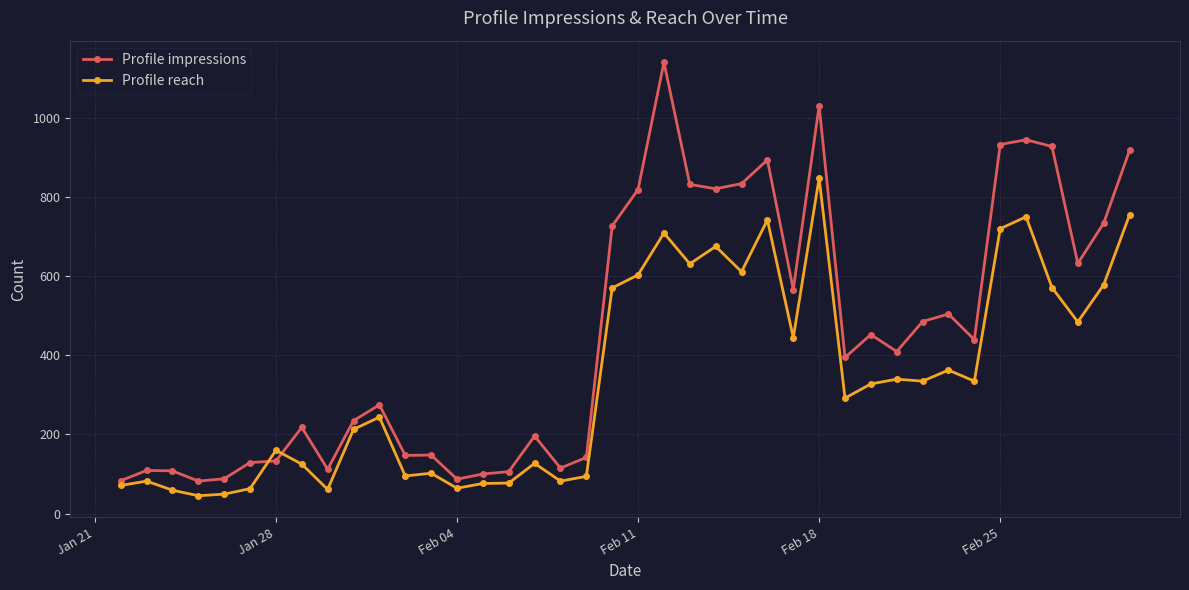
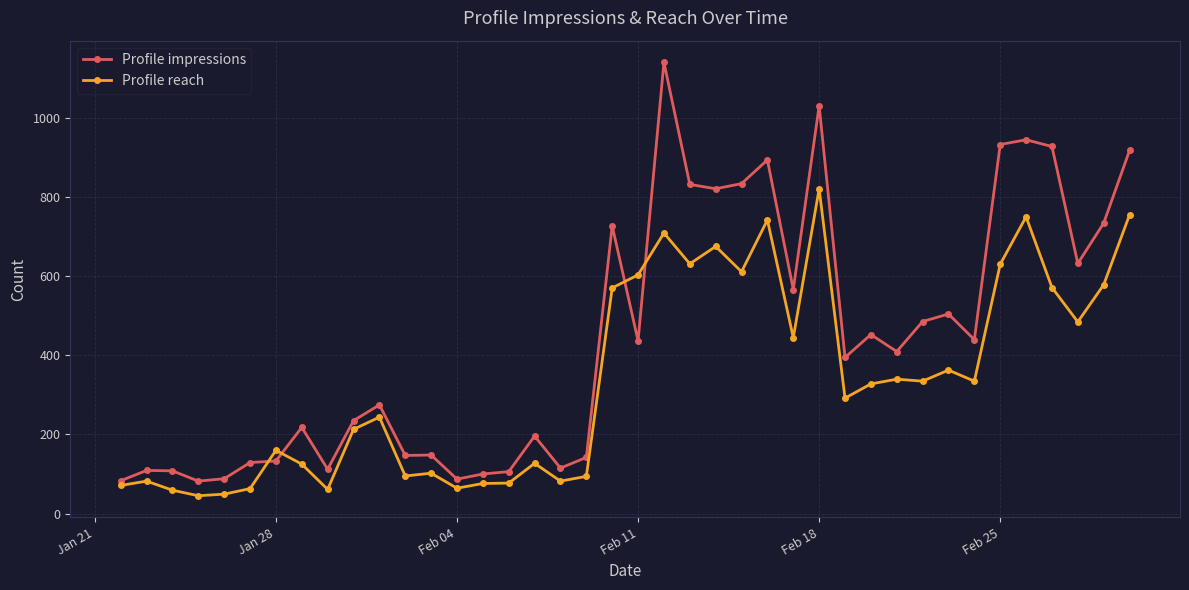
Profile impressions, Feb 11: 820 -> 440
Profile reach, Feb 18: 850 -> 820
Profile reach, Feb 25: 720 -> 630
